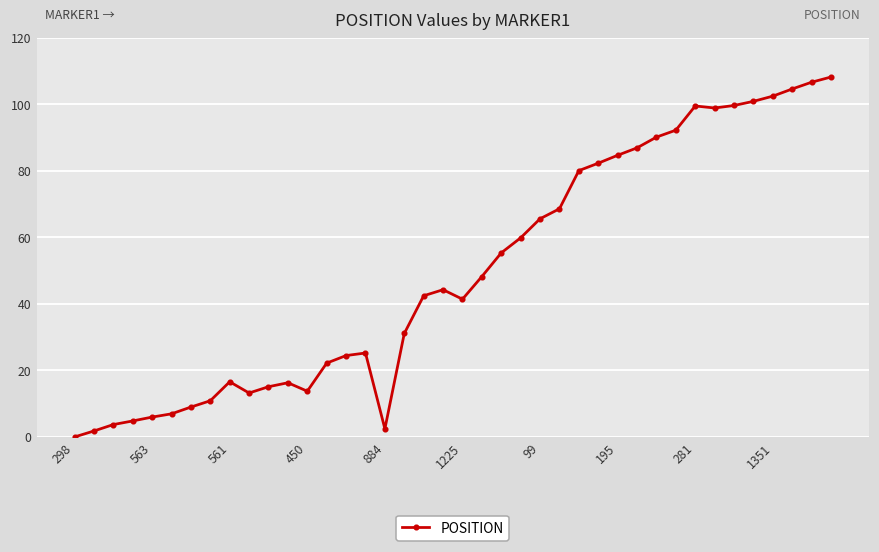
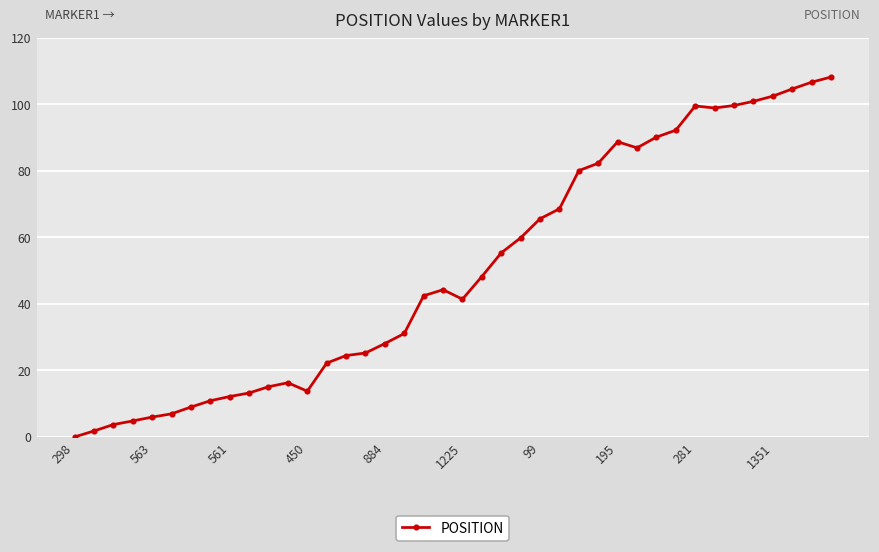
561: 17 -> 12
884: 2 -> 28
195: 85 -> 89
